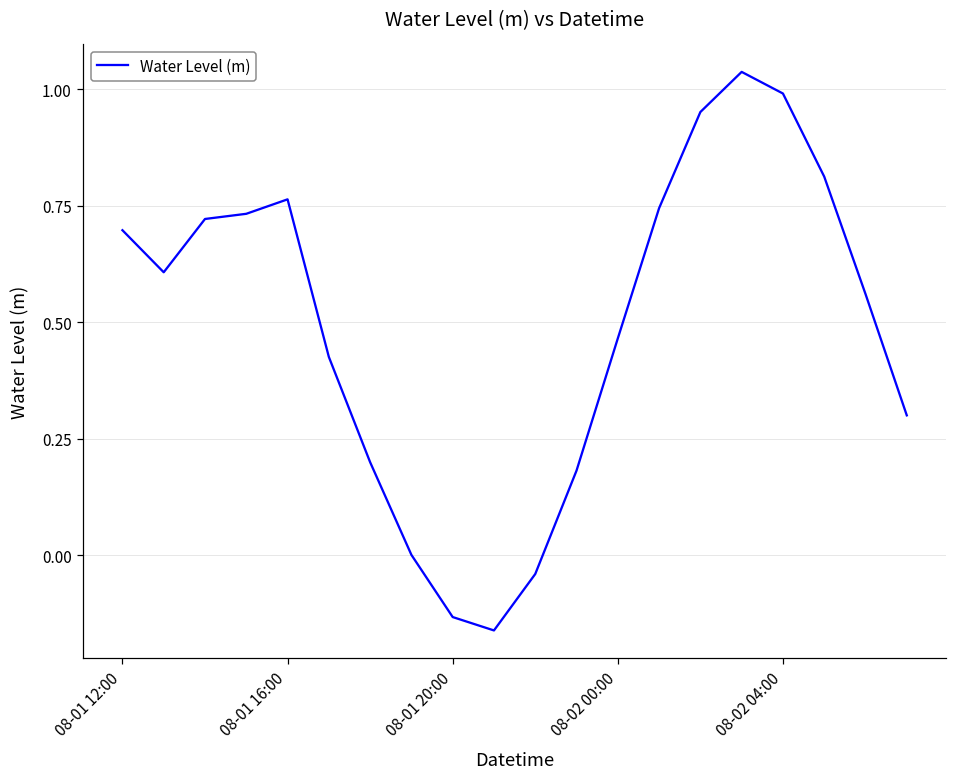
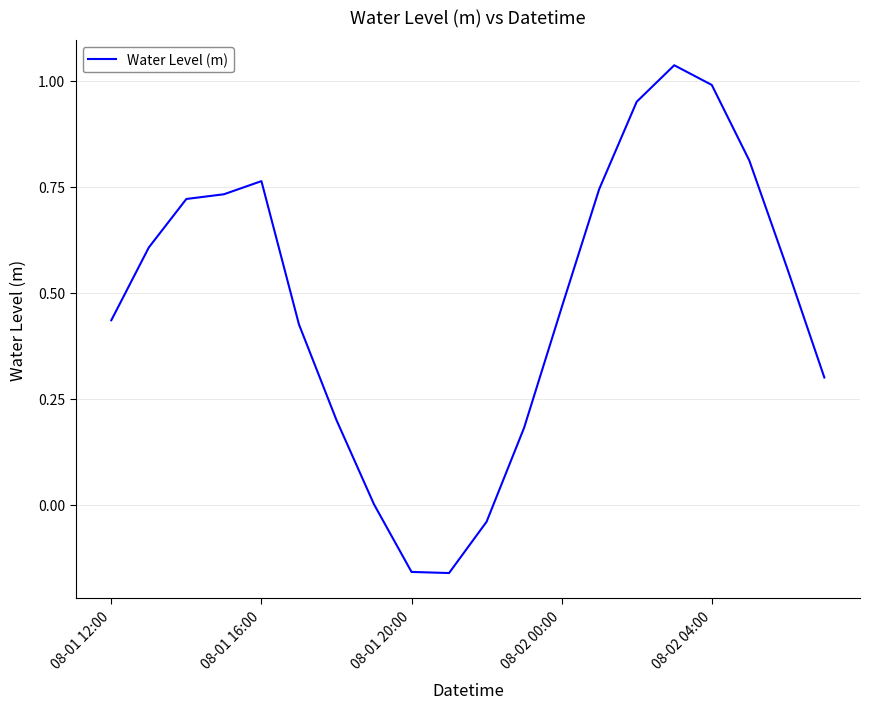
08-01 12:00: 0.70 -> 0.44
08-01 20:00: -0.13 -> -0.16
